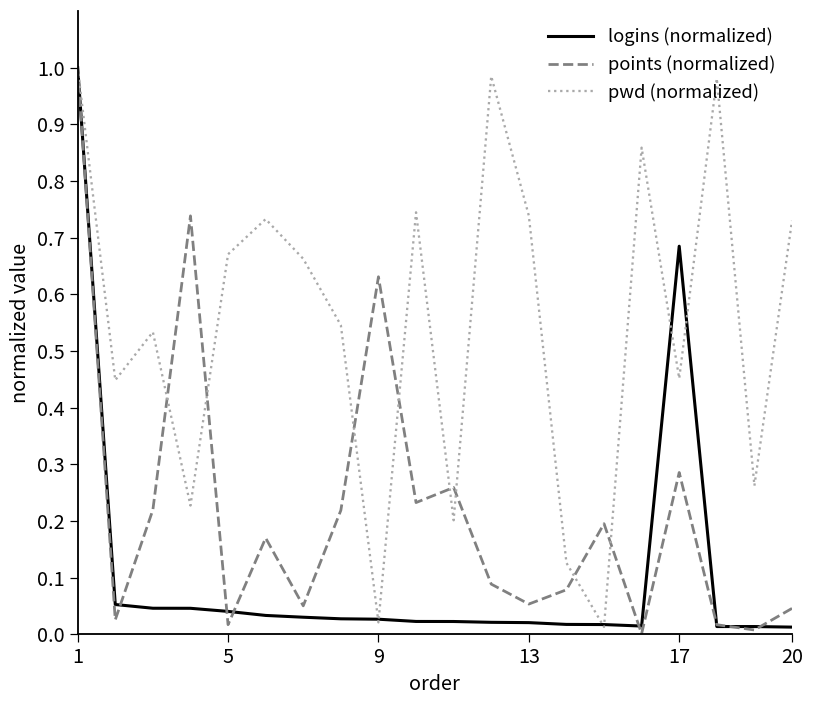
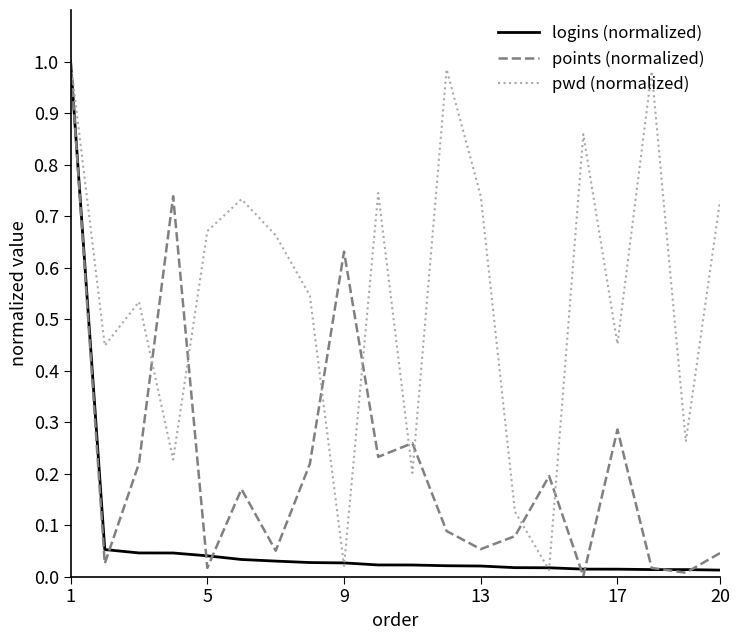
logins (normalized), 17: 0.68 -> 0.01
